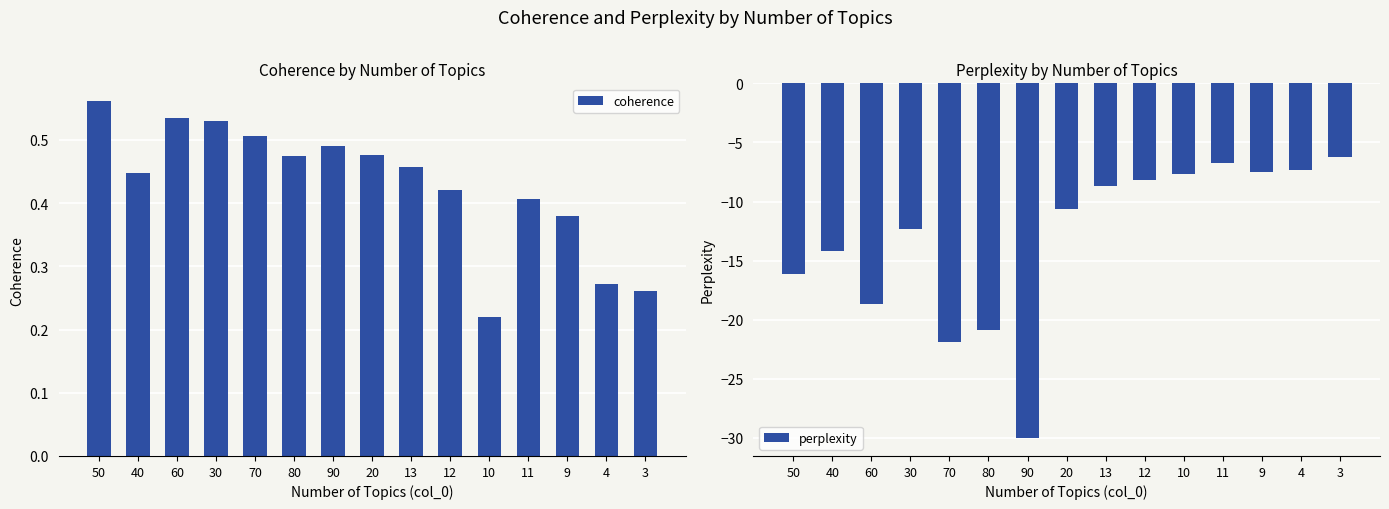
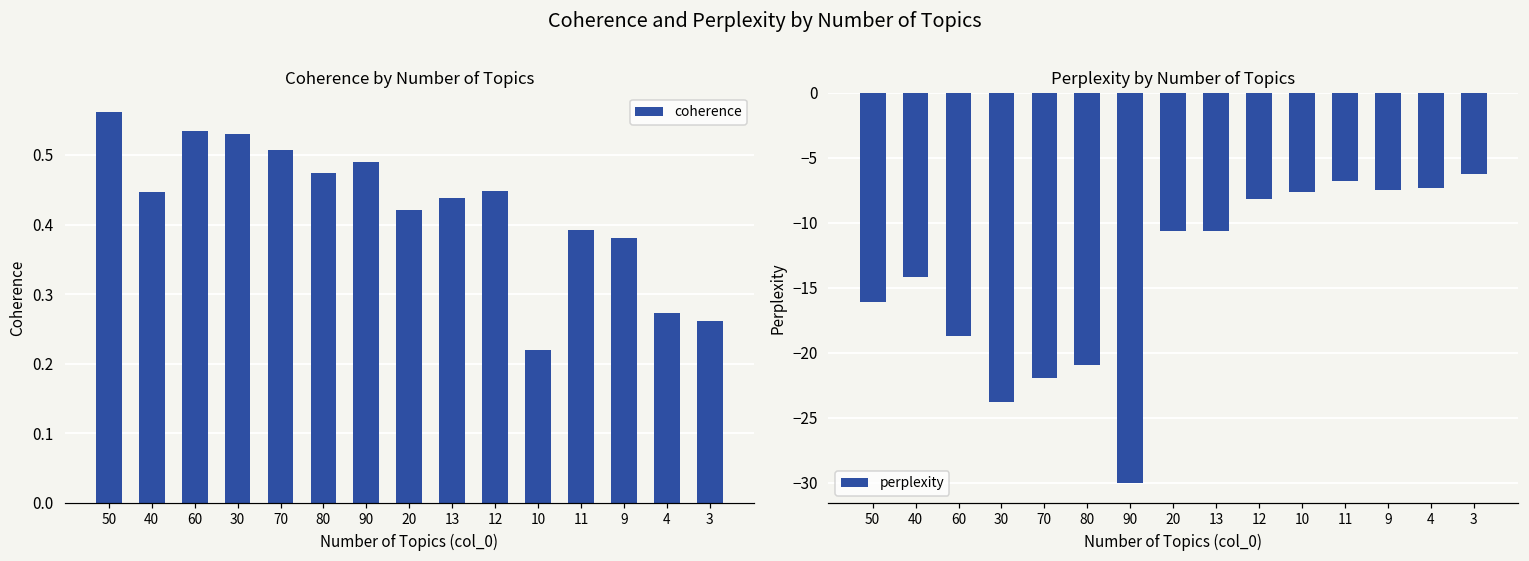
Coherence by Number of Topics, 20: 0.48 -> 0.42
Coherence by Number of Topics, 13: 0.46 -> 0.44
Coherence by Number of Topics, 12: 0.42 -> 0.45
Coherence by Number of Topics, 11: 0.41 -> 0.39
Perplexity by Number of Topics, 30: -12.4 -> -23.7
Perplexity by Number of Topics, 13: -8.7 -> -10.6
